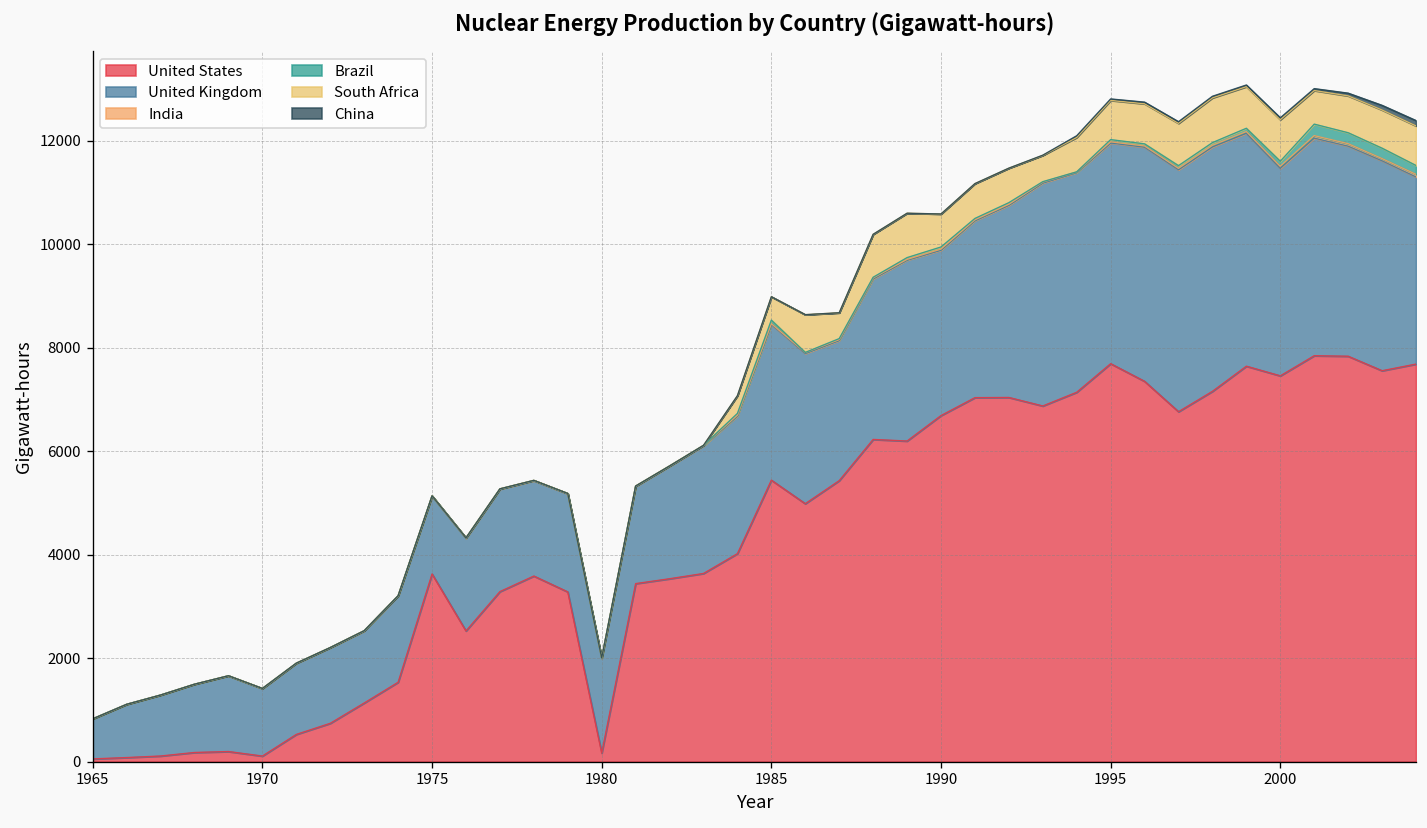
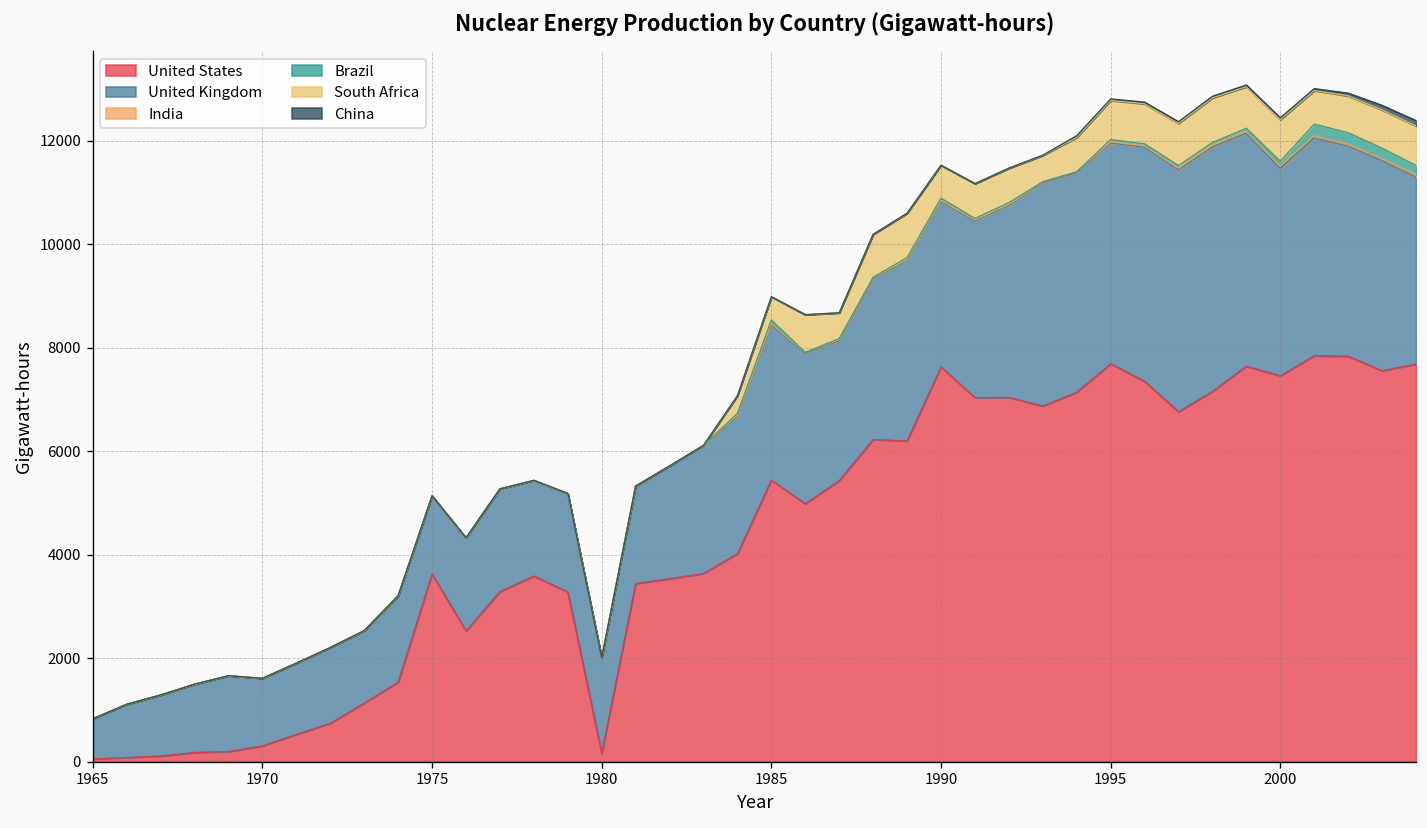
United States, 1970: 100 -> 300
United States, 1990: 6700 -> 7600
